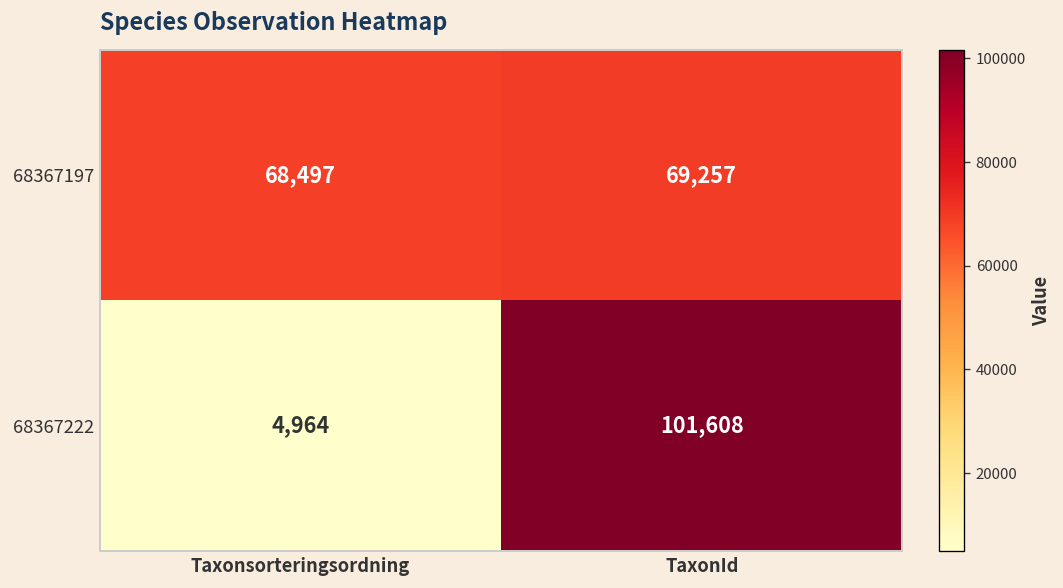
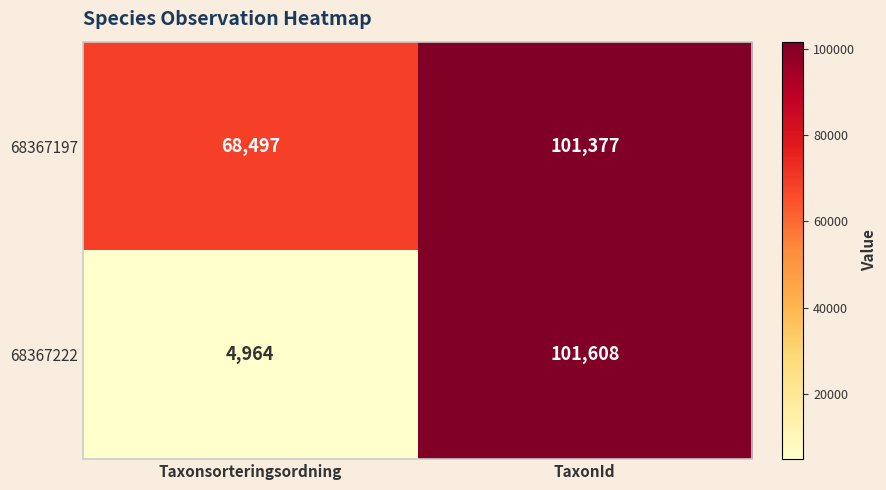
68367197, TaxonId: 69,257 -> 101,377
